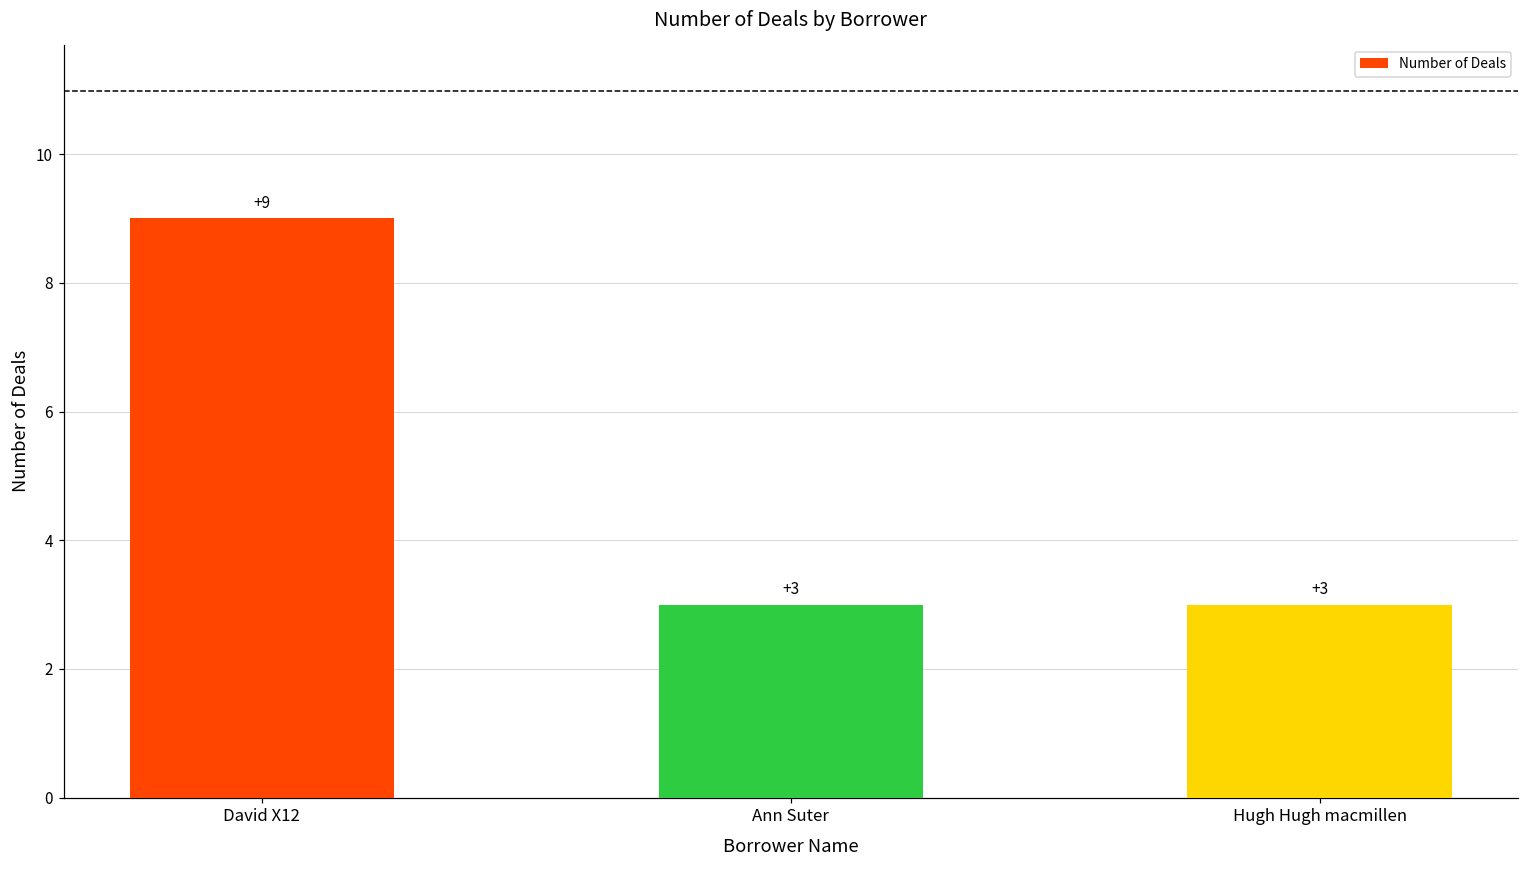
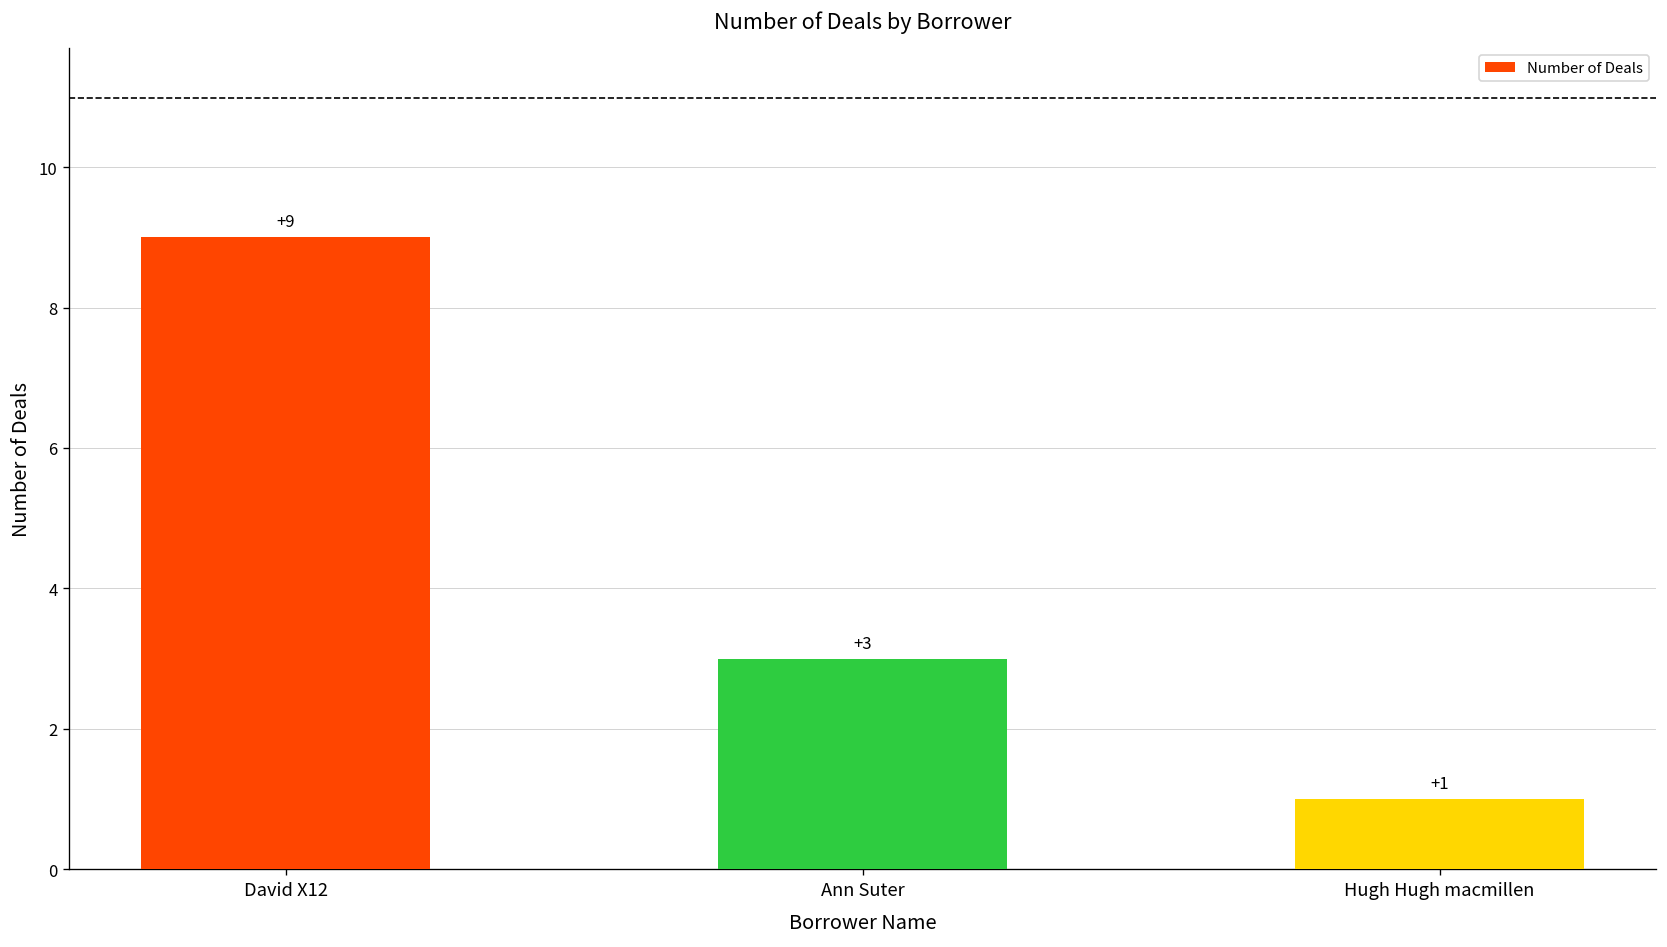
Hugh Hugh macmillen: +3 -> +1
